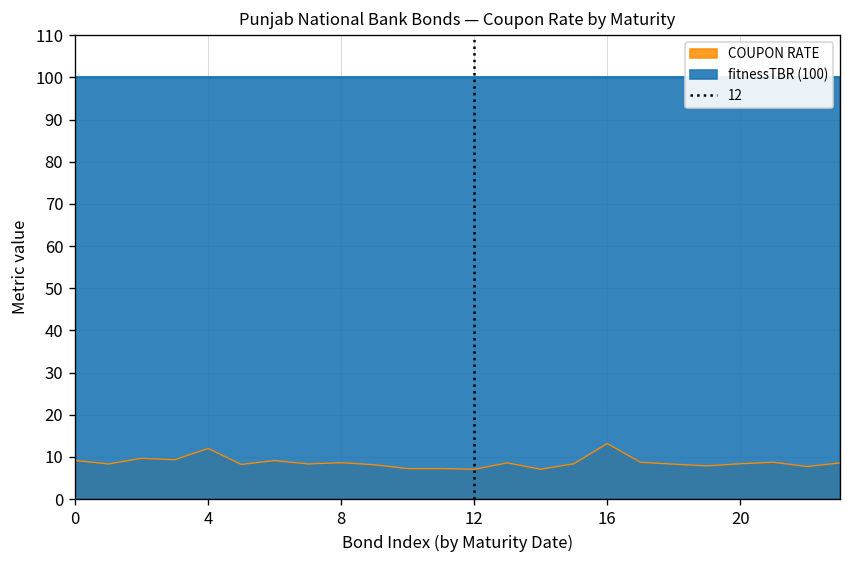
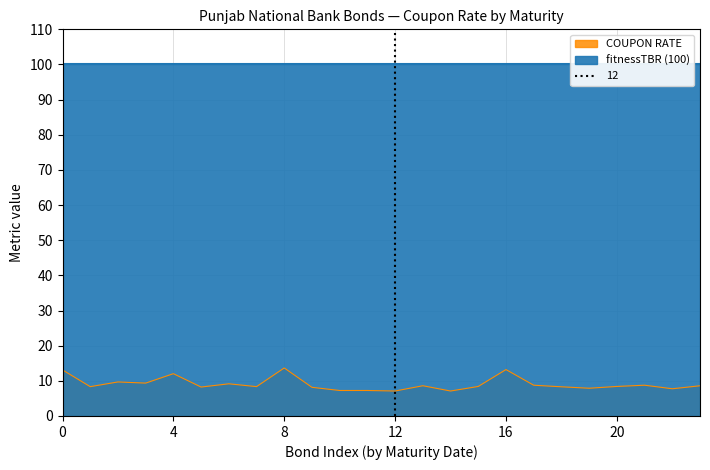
COUPON RATE, 0: 9 -> 13
COUPON RATE, 8: 9 -> 14
